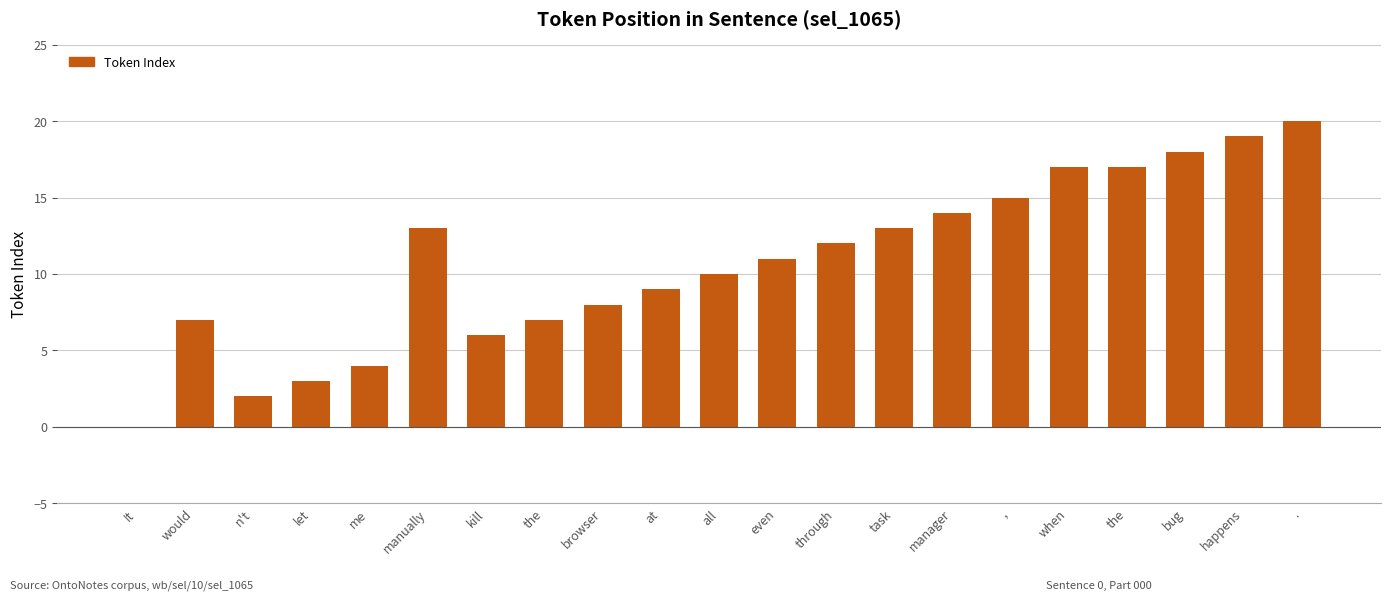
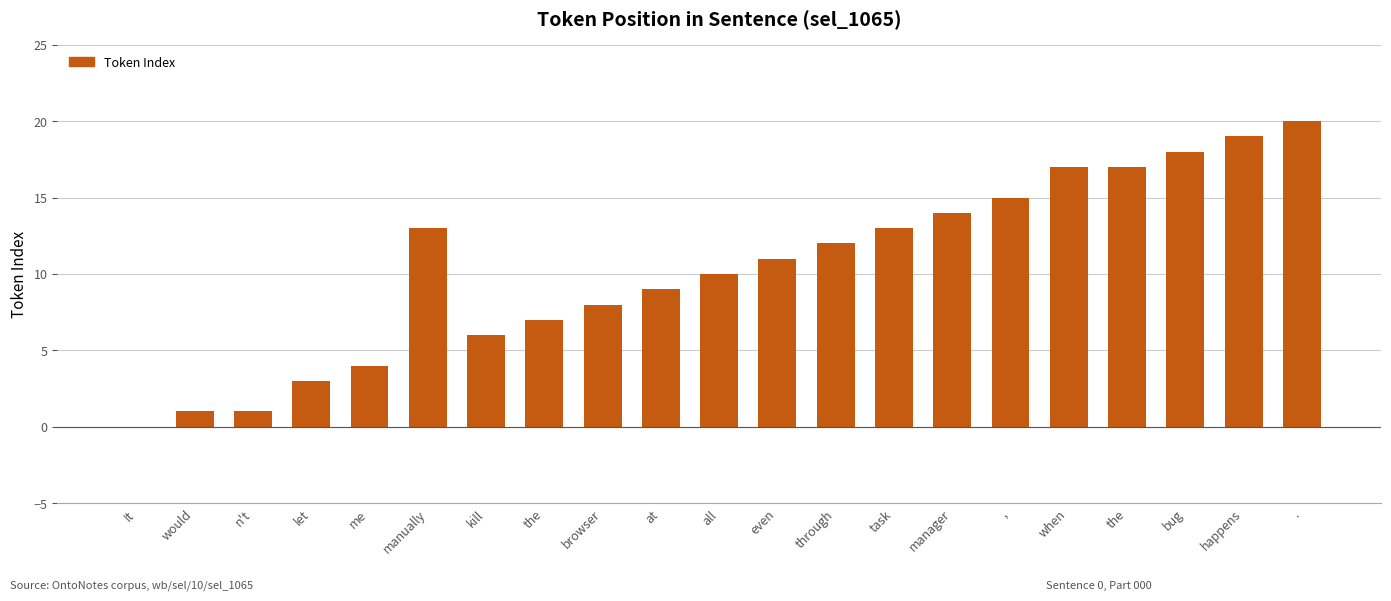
would: 7 -> 1
n't: 2 -> 1
